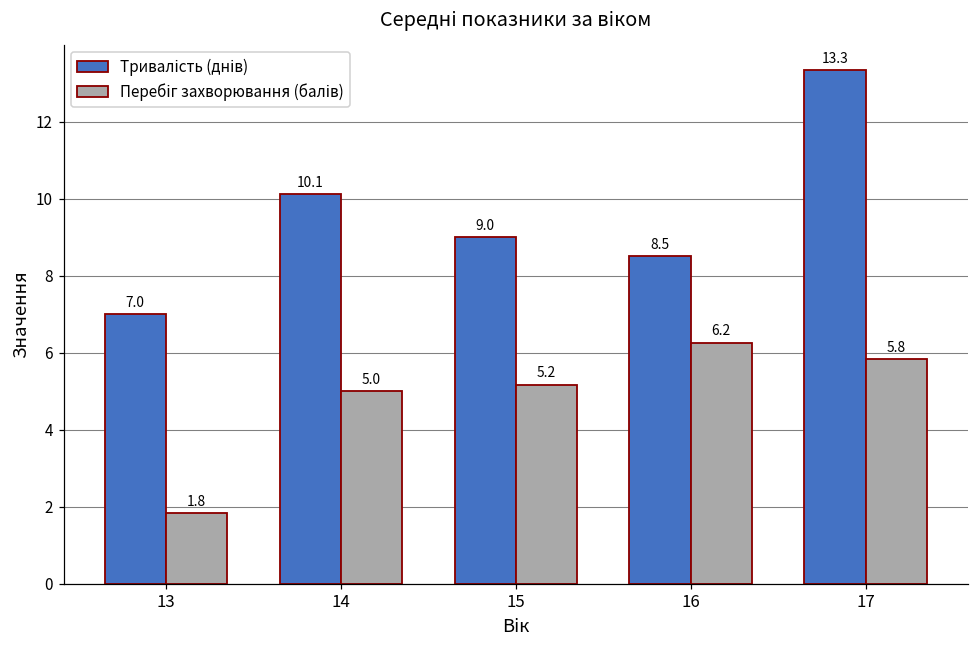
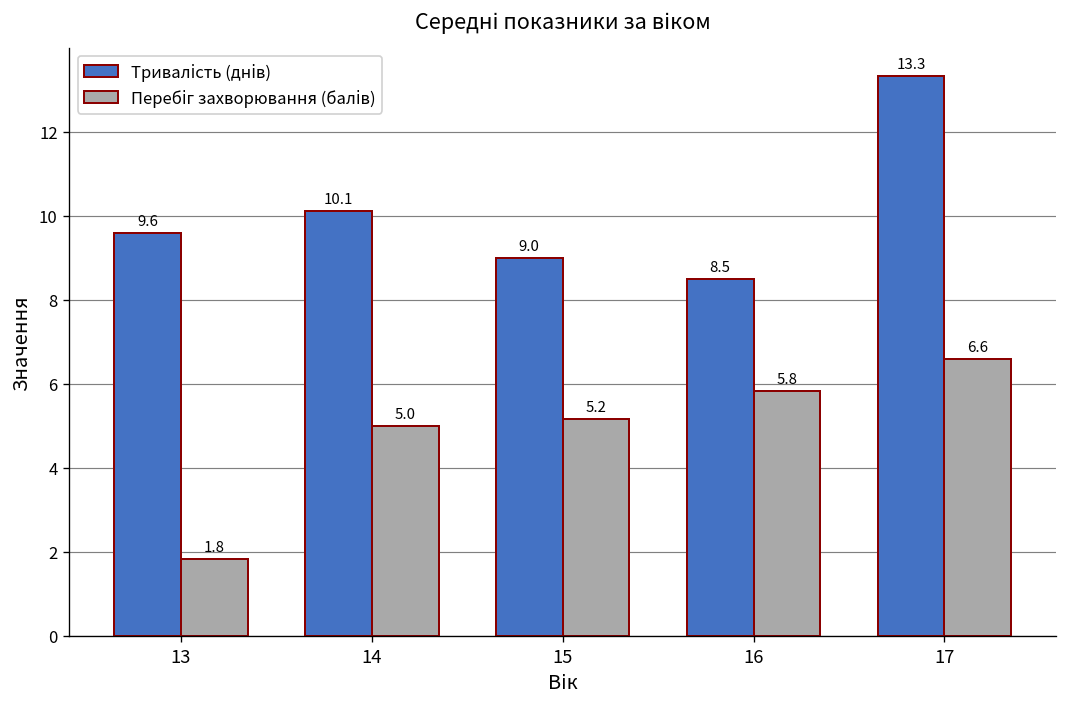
Тривалість (днів), 13: 7.0 -> 9.6
Перебіг захворювання (балів), 16: 6.2 -> 5.8
Перебіг захворювання (балів), 17: 5.8 -> 6.6
